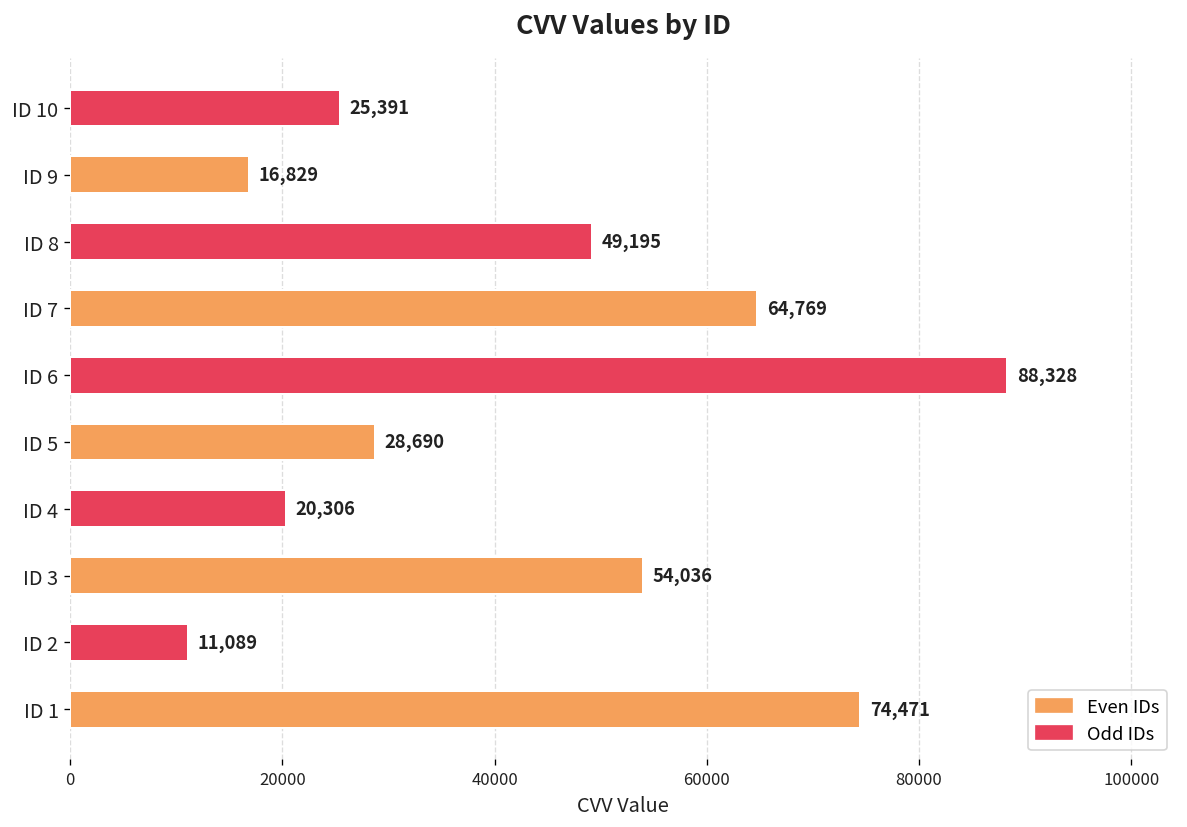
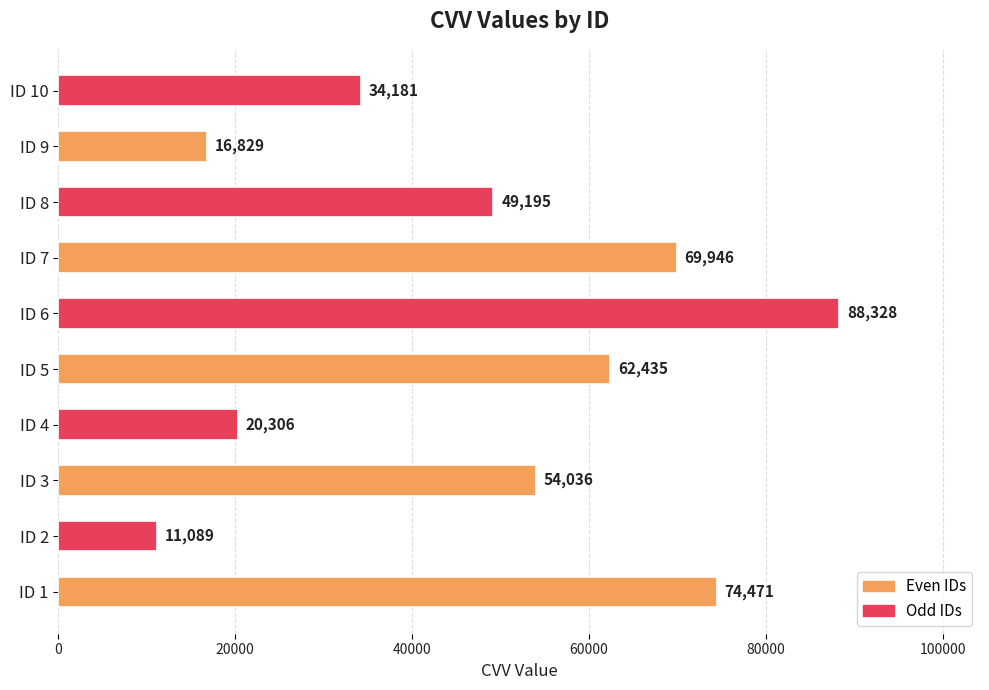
ID 10: 25,391 -> 34,181
ID 7: 64,769 -> 69,946
ID 5: 28,690 -> 62,435
